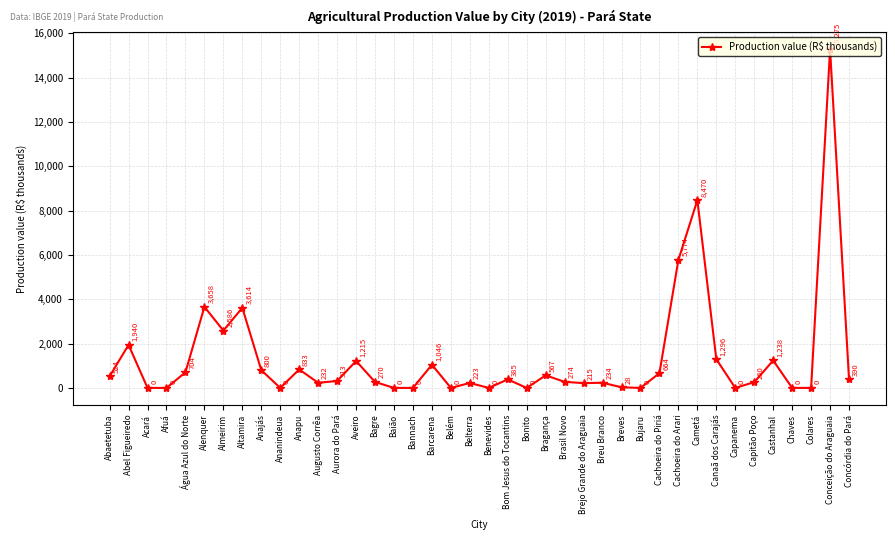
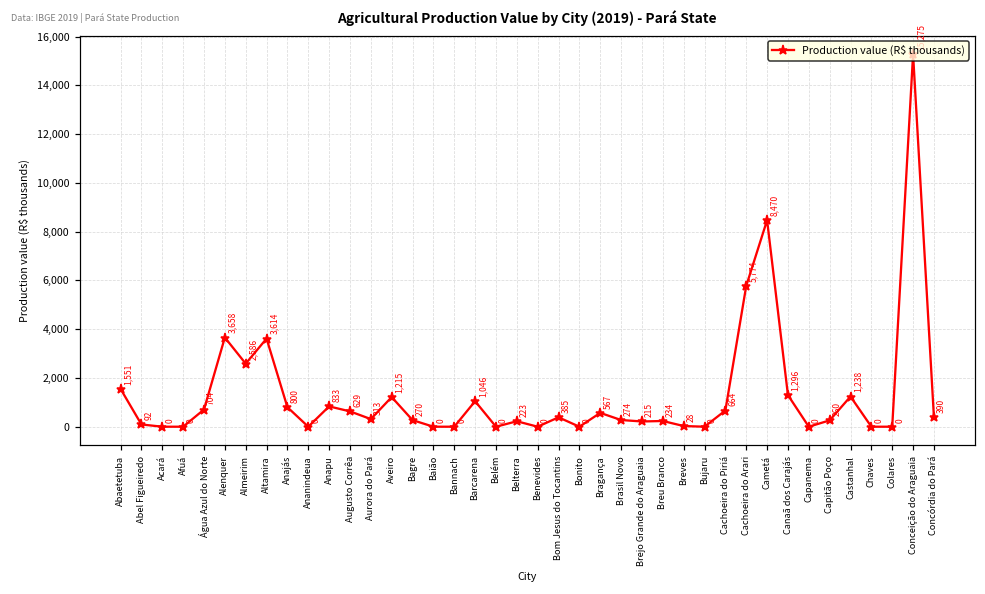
Abaetetuba: 524 -> 1,551
Abel Figueiredo: 1,940 -> 92
Augusto Corrêa: 232 -> 629
